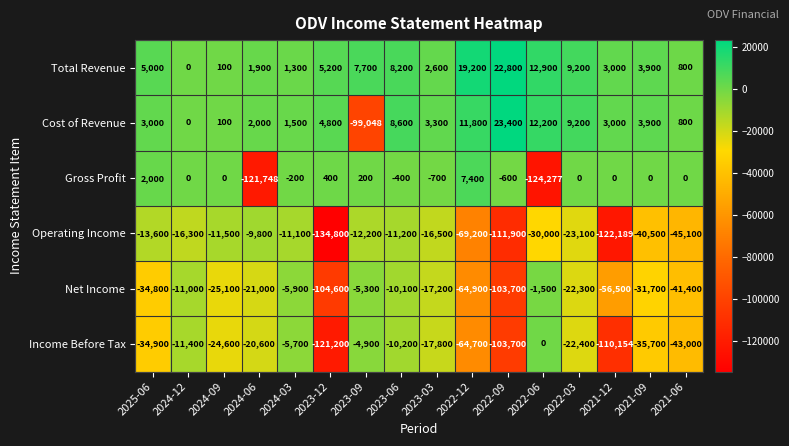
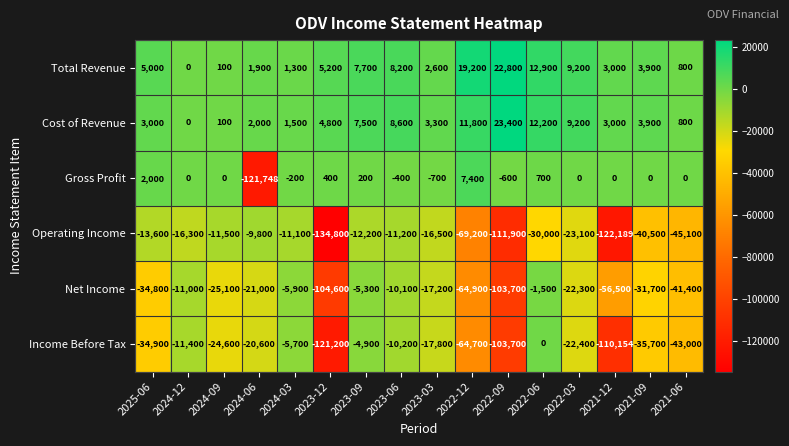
Cost of Revenue, 2023-09: -99,048 -> 7,500
Gross Profit, 2022-06: -124,277 -> 700
